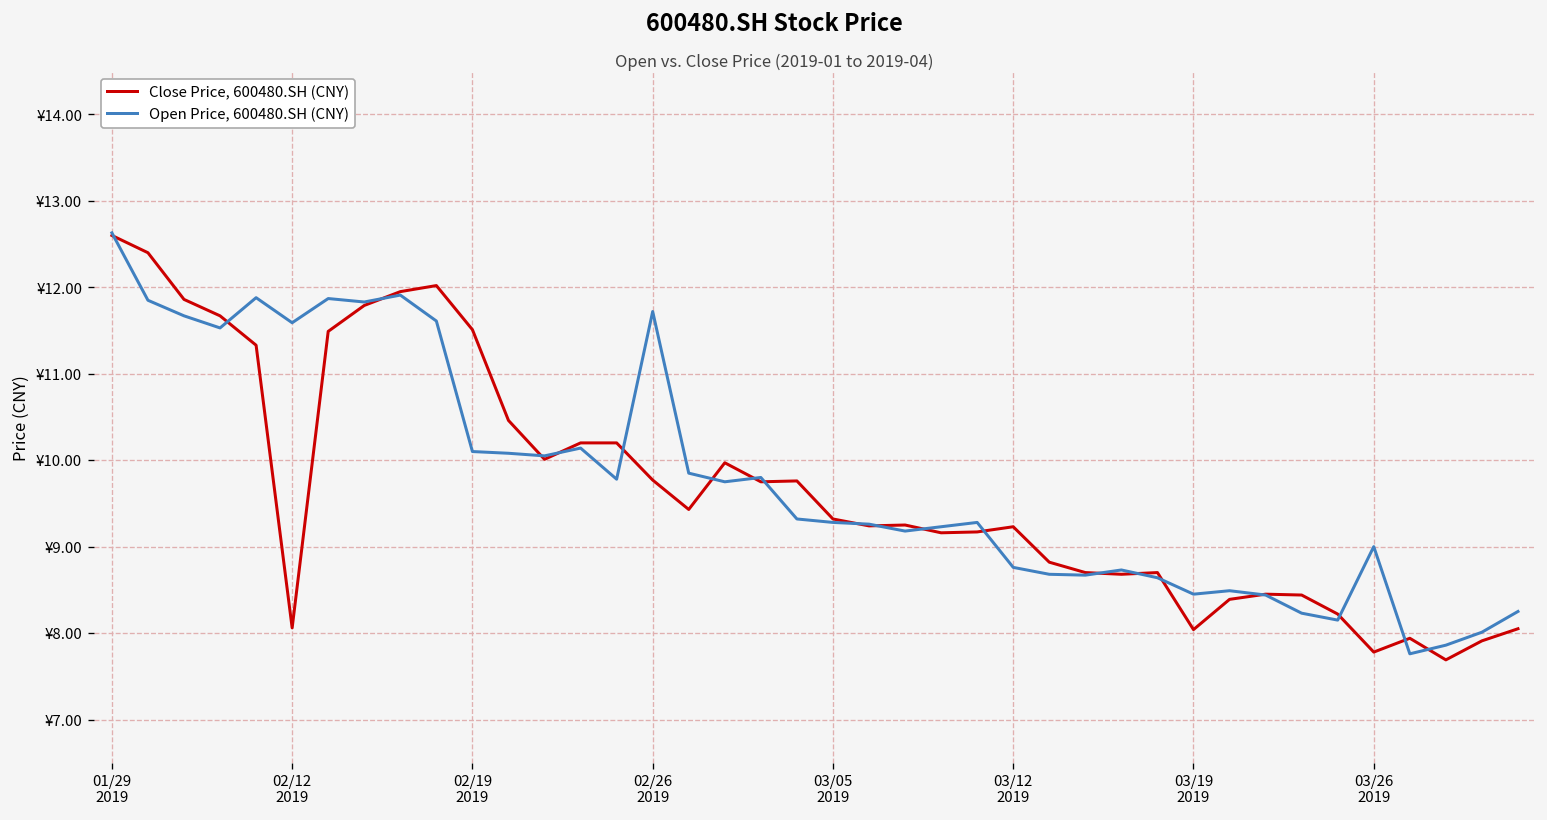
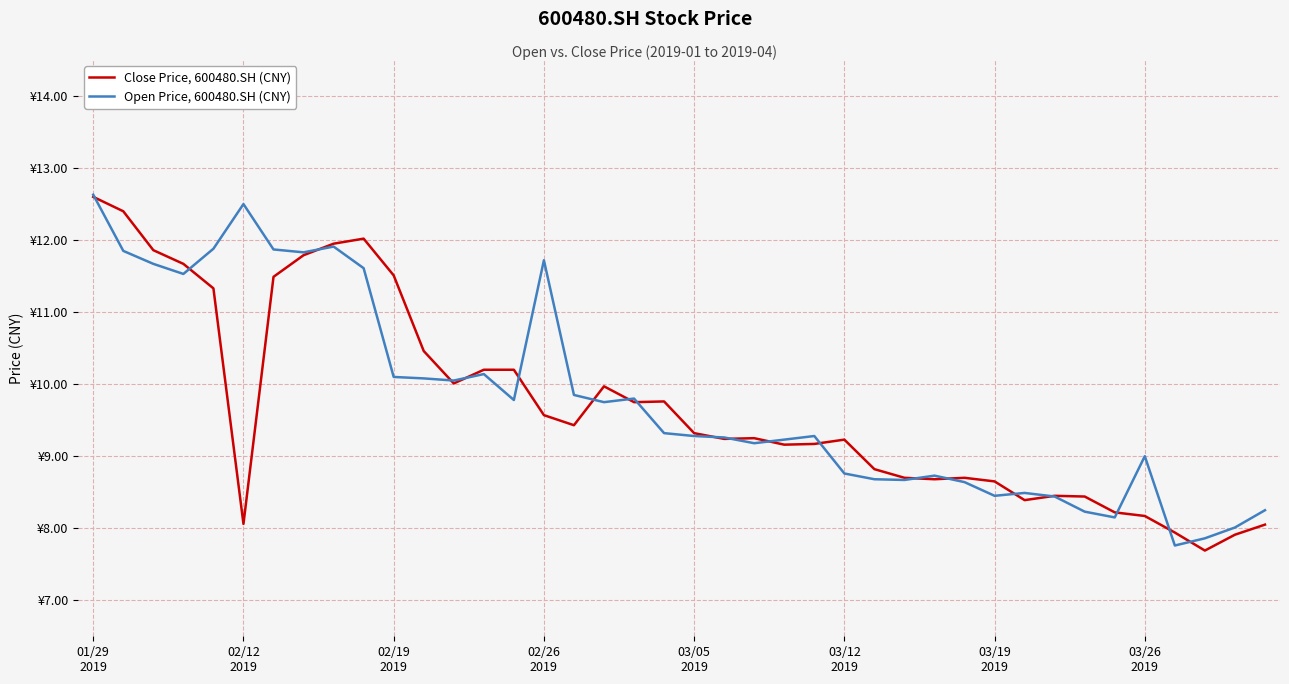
Open Price, 600480.SH (CNY), 02/12 2019: ¥11.6 -> ¥12.5
Close Price, 600480.SH (CNY), 02/26 2019: ¥9.8 -> ¥9.6
Close Price, 600480.SH (CNY), 03/19 2019: ¥8.0 -> ¥8.7
Close Price, 600480.SH (CNY), 03/26 2019: ¥7.8 -> ¥8.2
